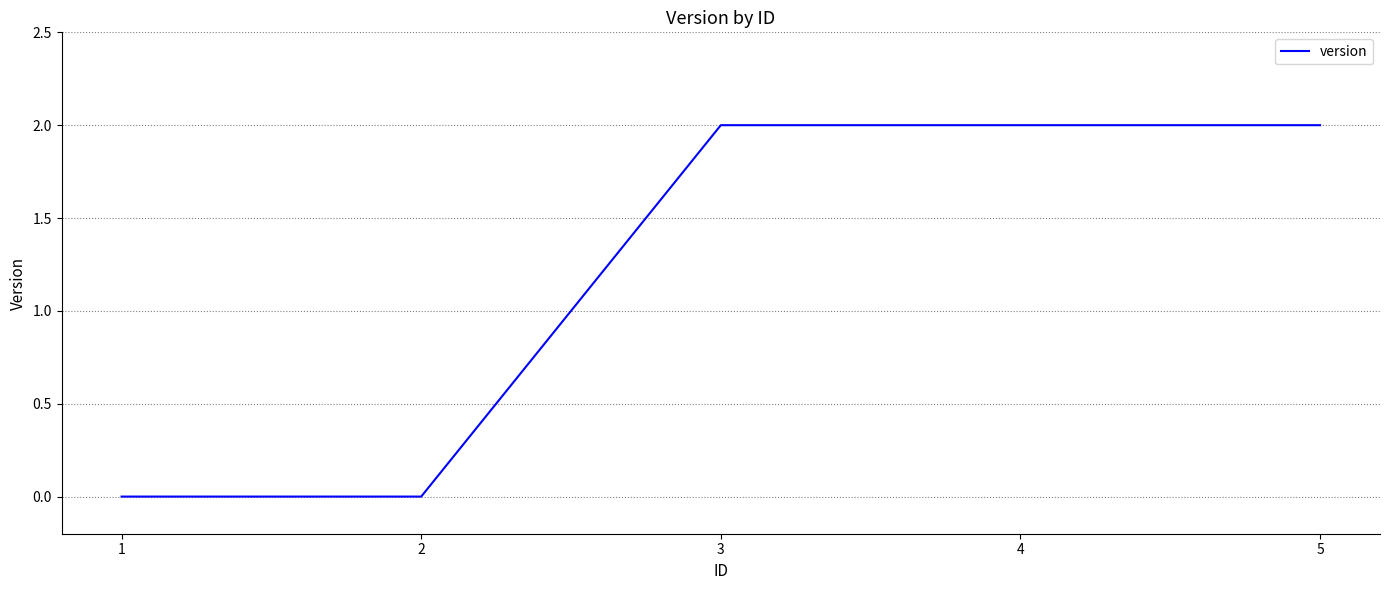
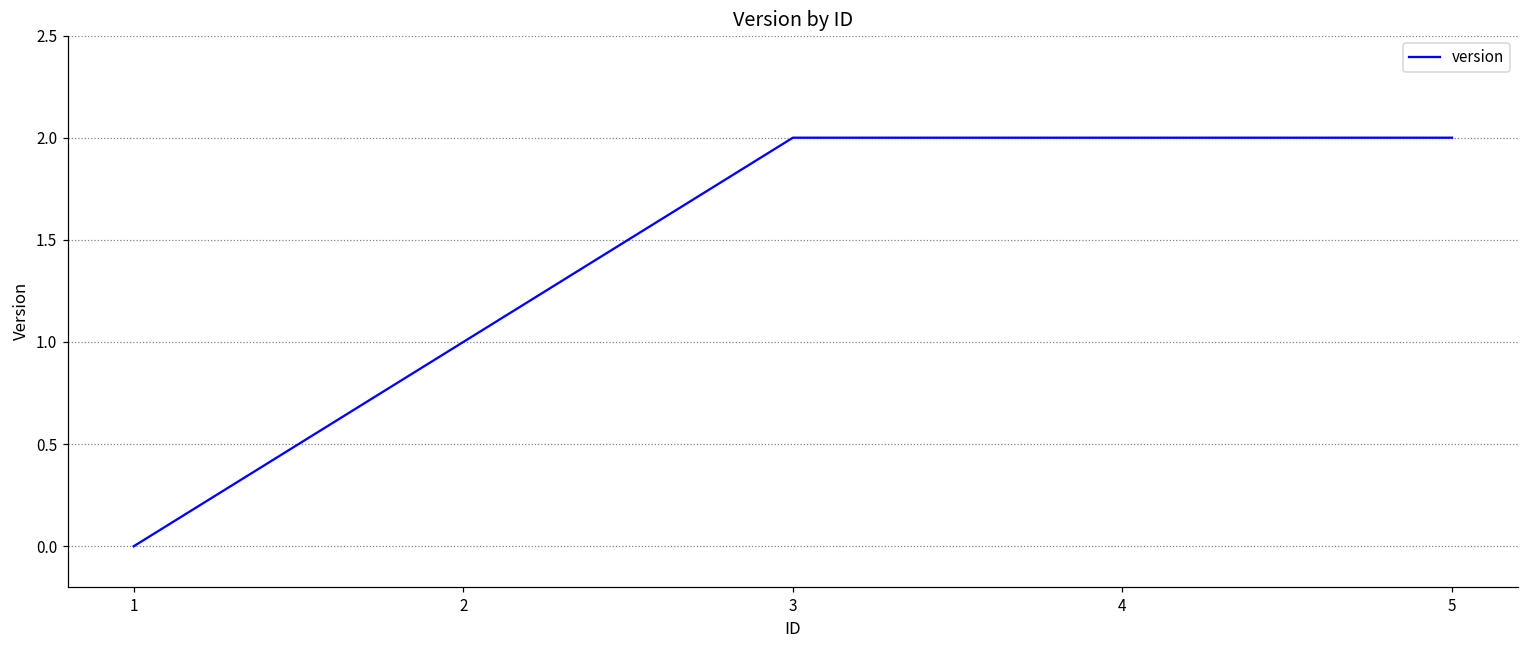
2: 0 -> 1
